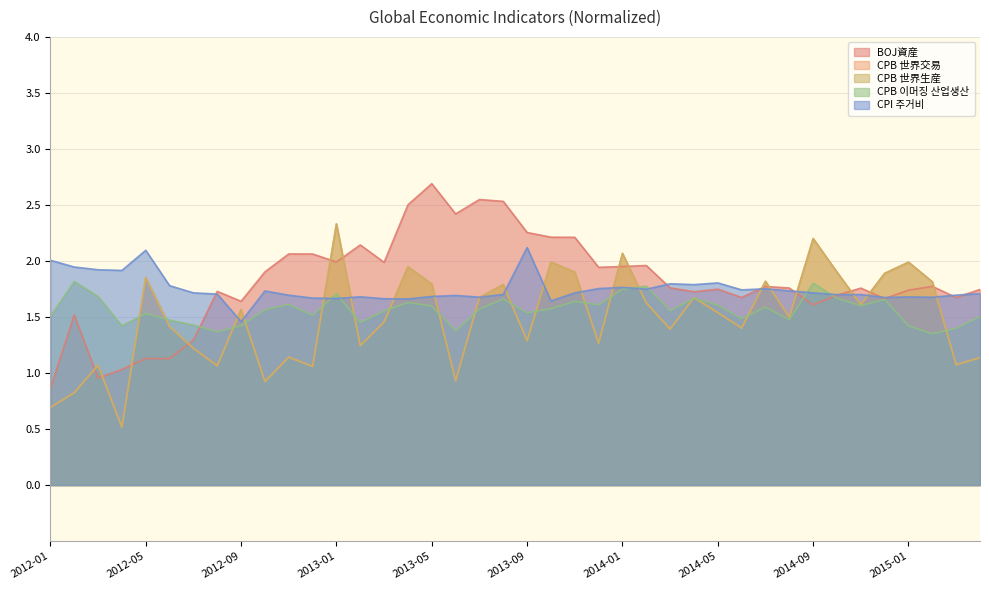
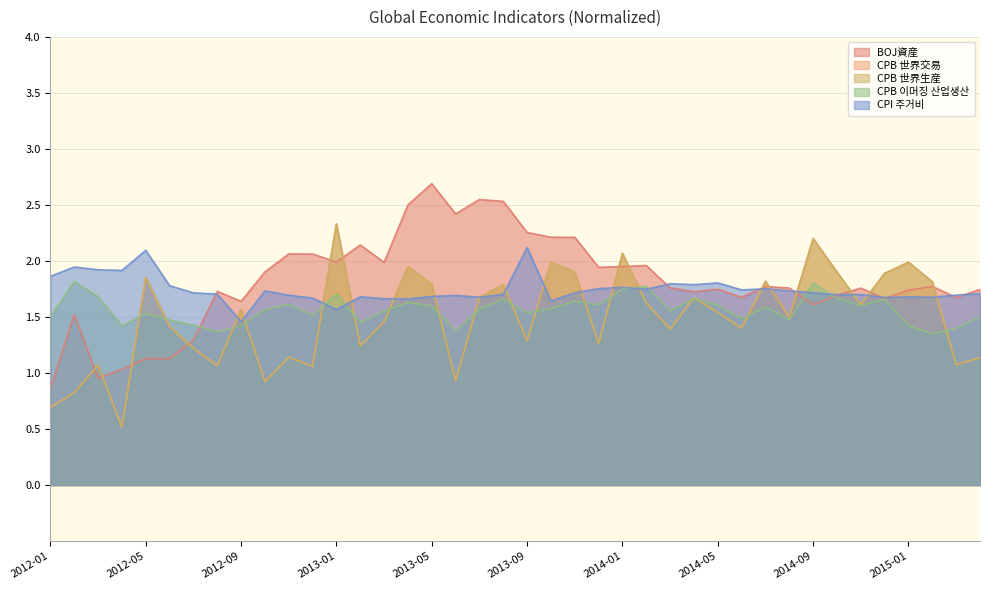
CPI 주거비, 2012-01: 2.01 -> 1.86
CPI 주거비, 2013-01: 1.67 -> 1.57
